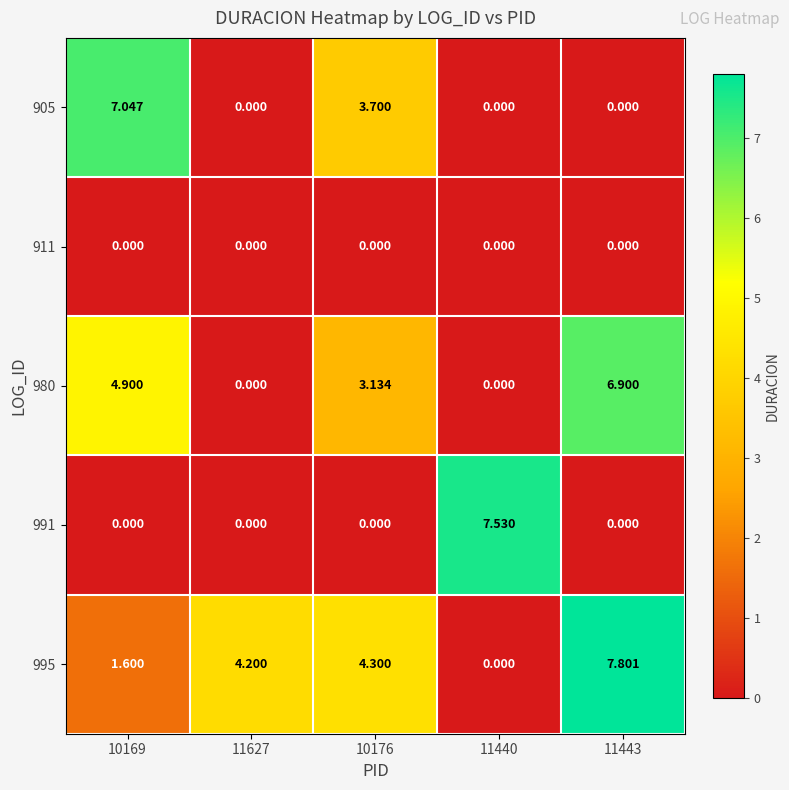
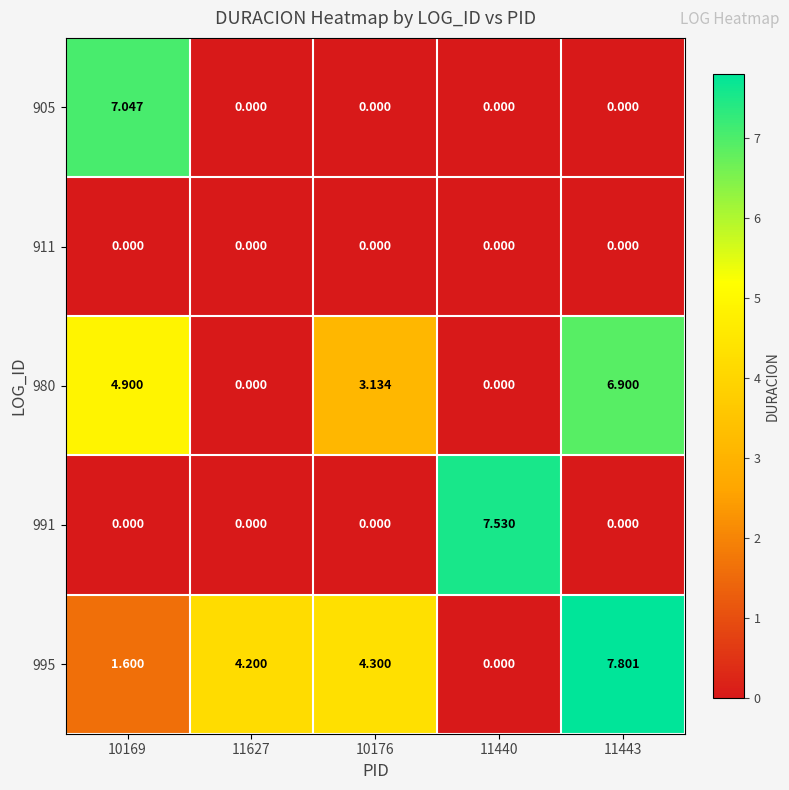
905, 10176: 3.700 -> 0.000
